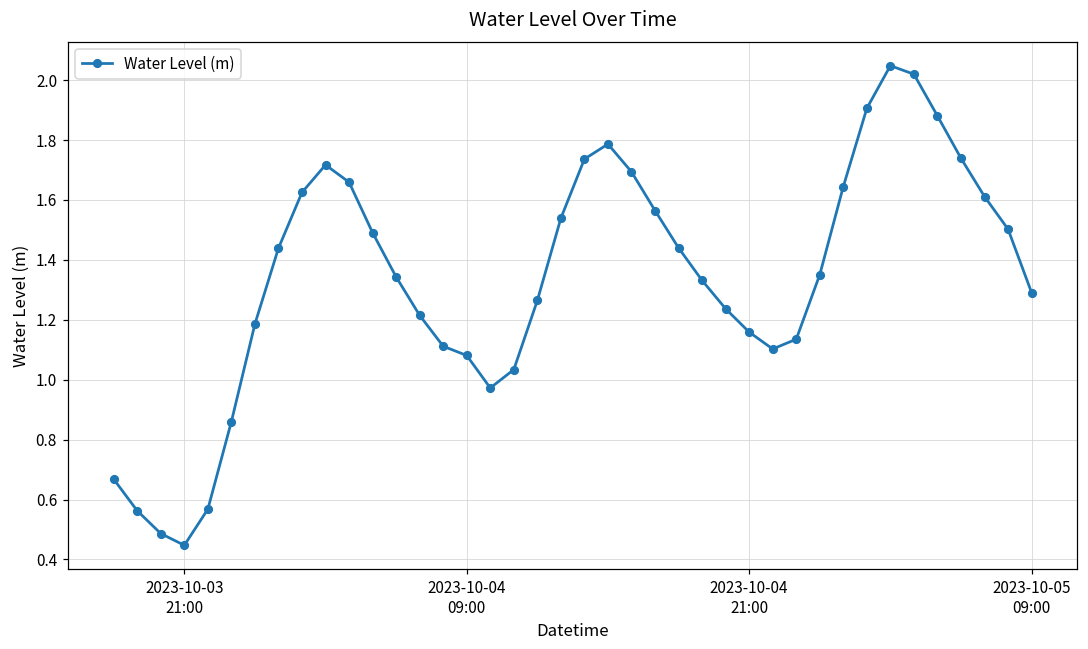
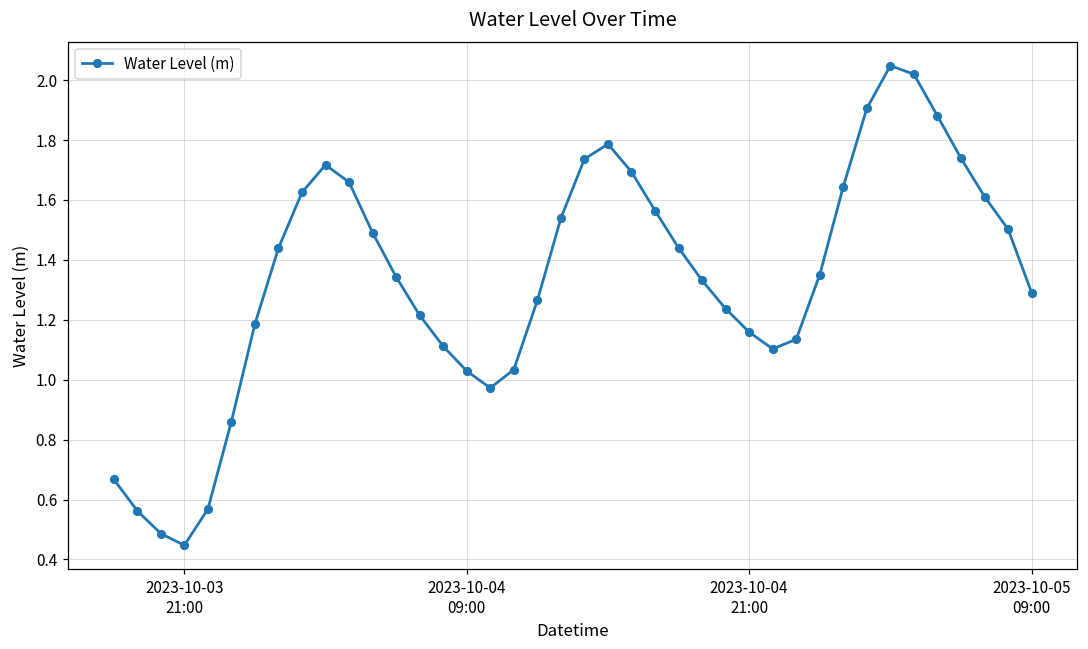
2023-10-04 09:00: 1.08 -> 1.03
